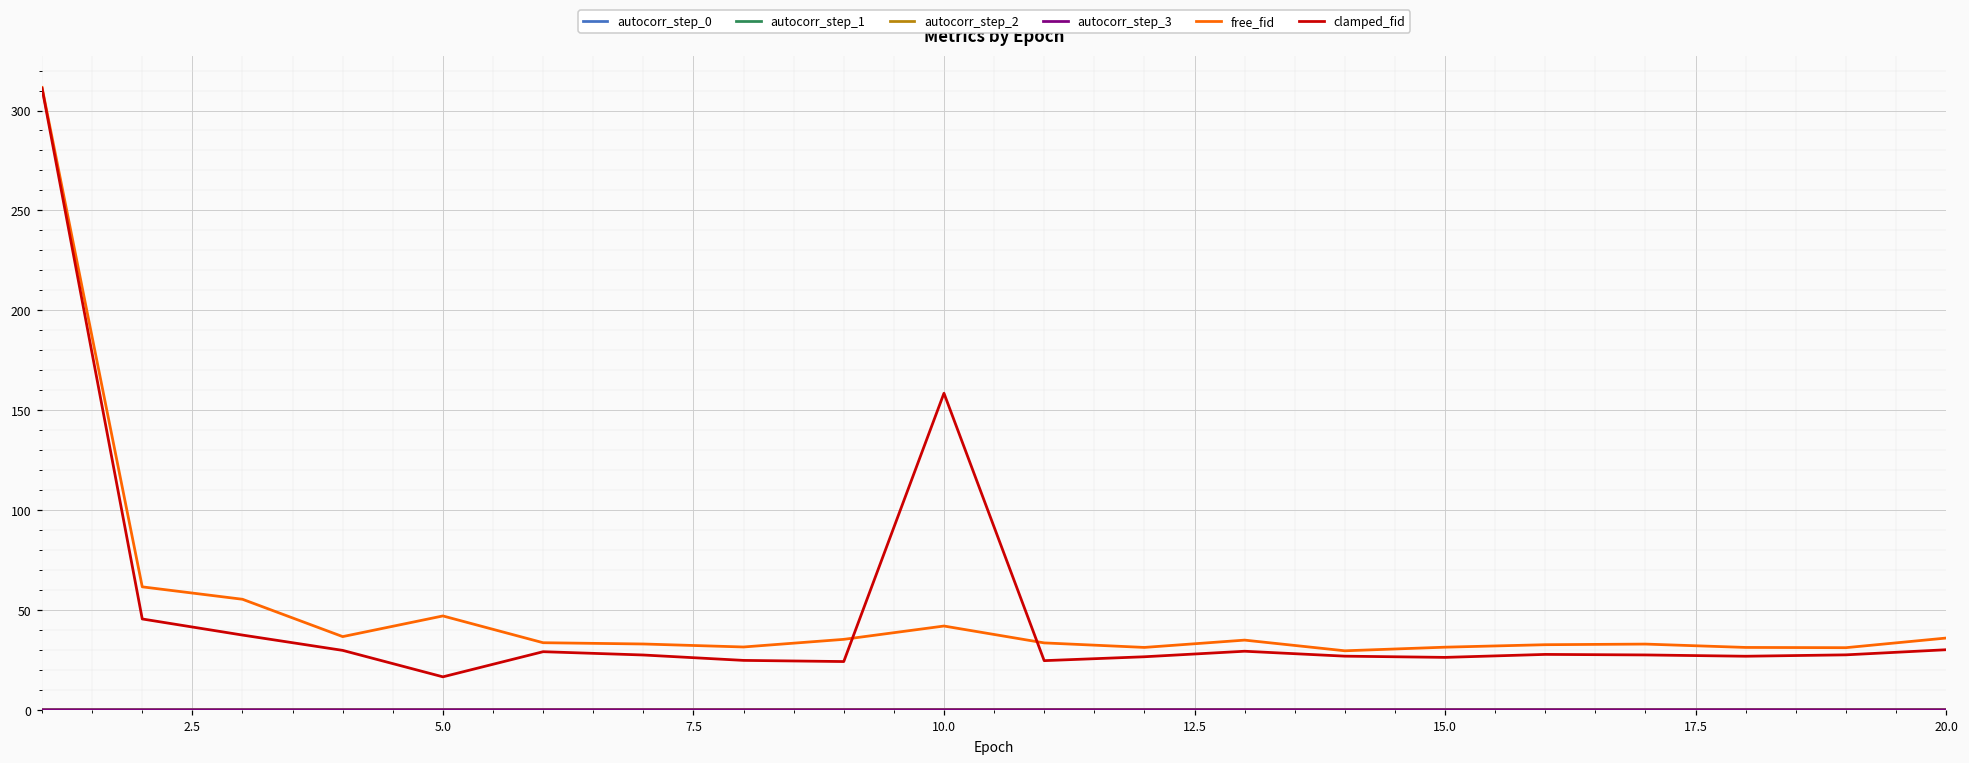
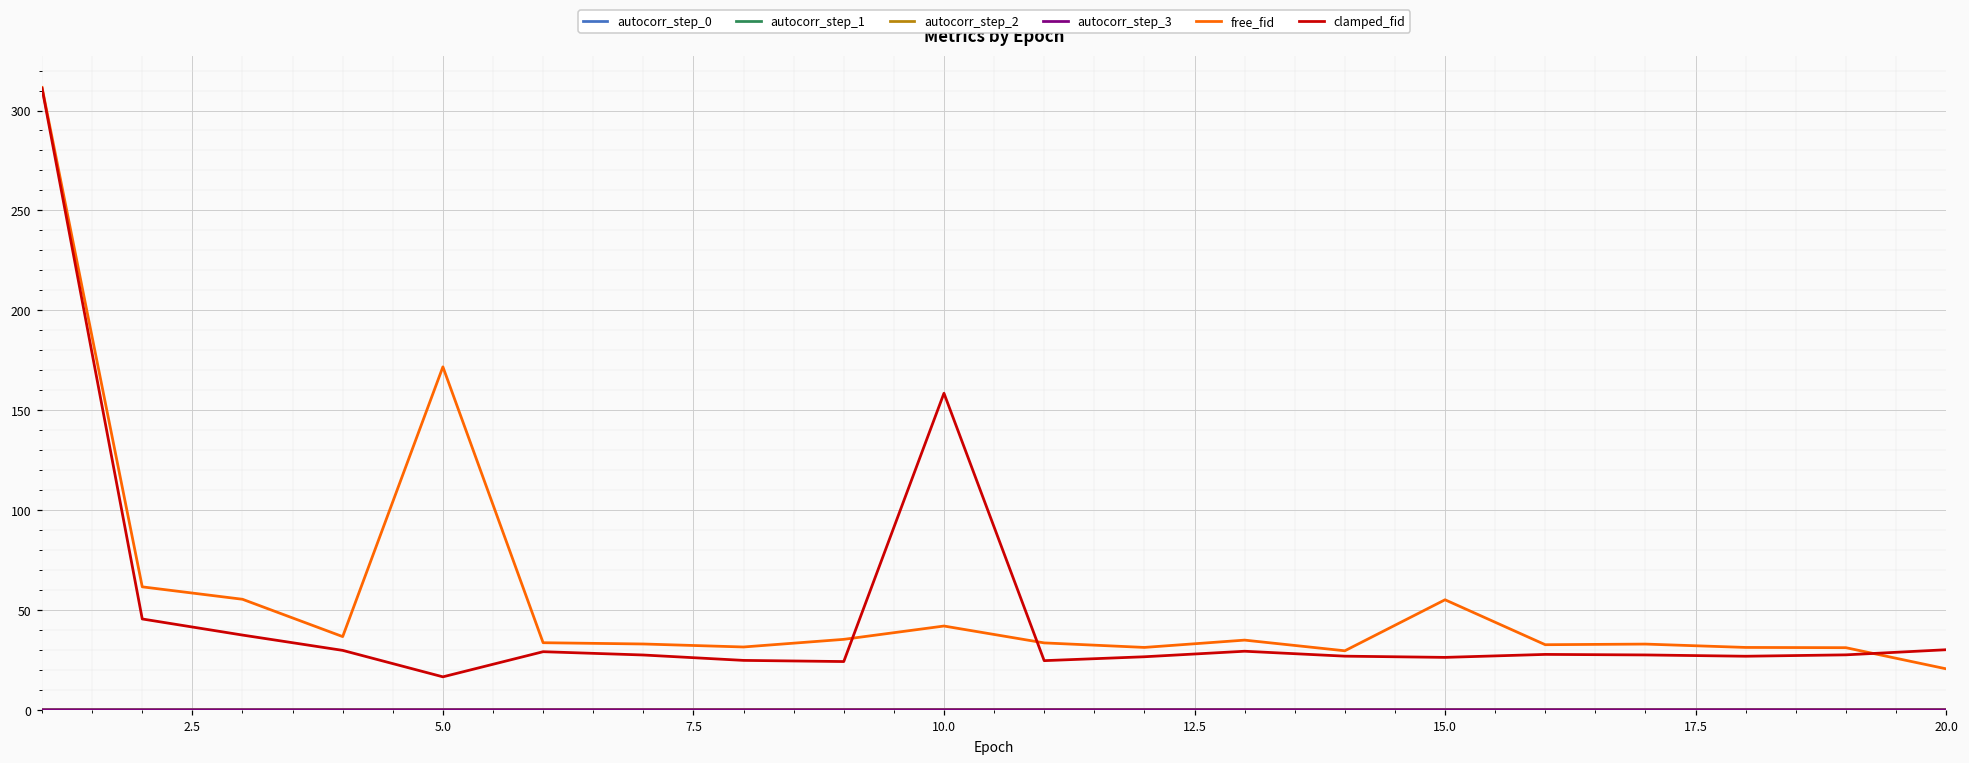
free_fid, 5.0: 47 -> 172
free_fid, 15.0: 31 -> 55
free_fid, 20.0: 36 -> 21
